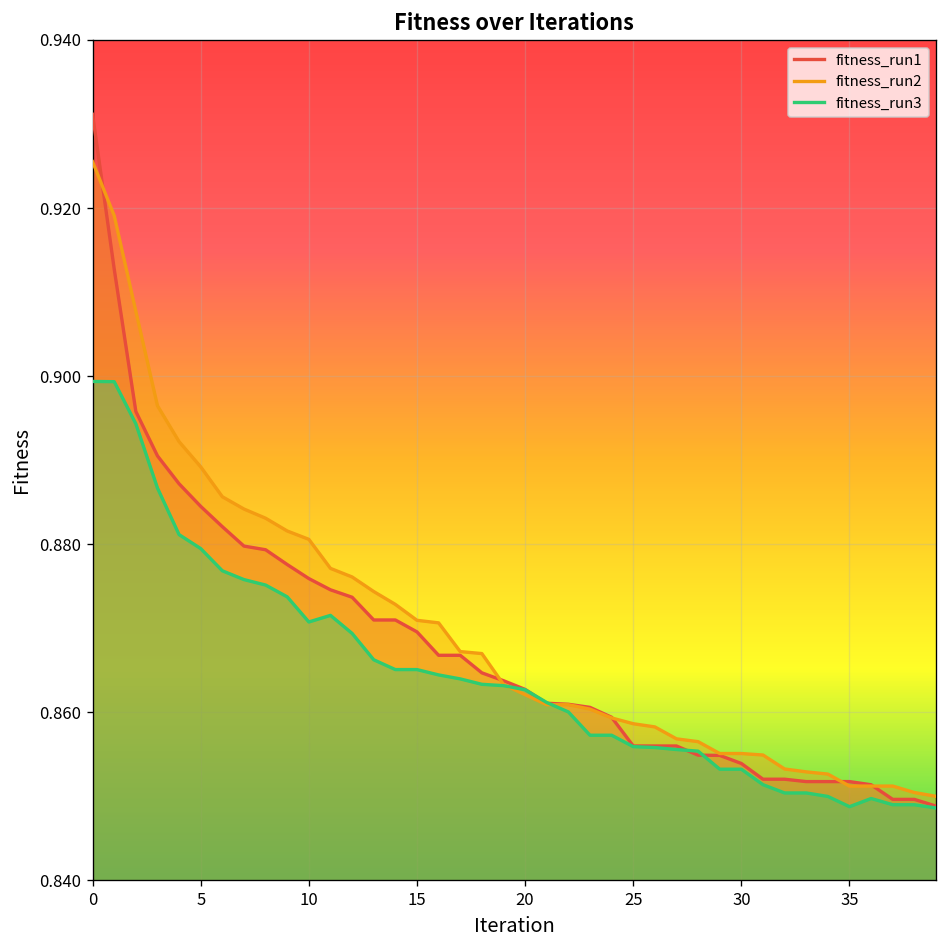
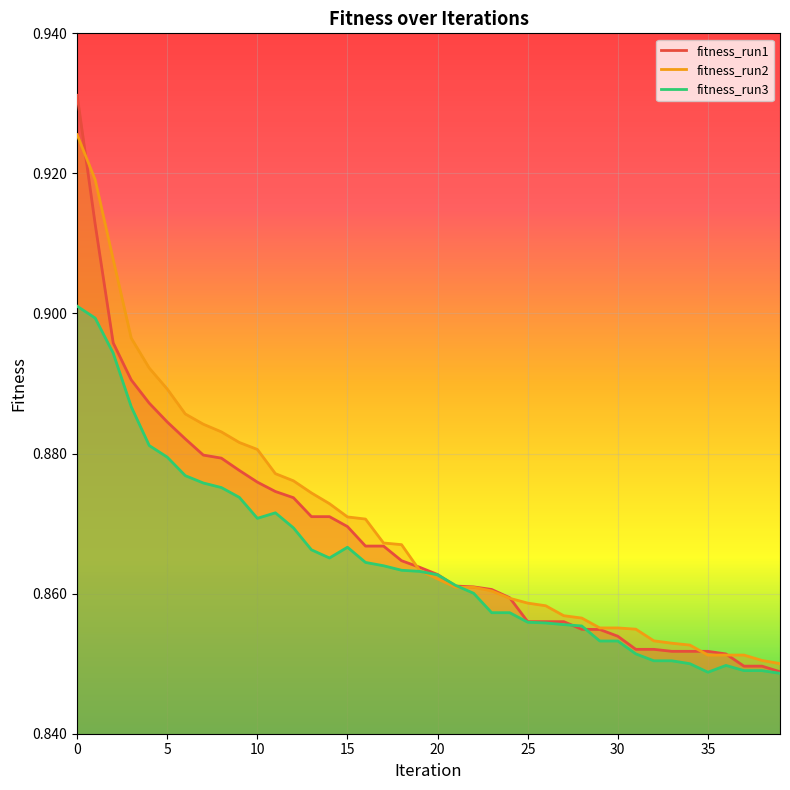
fitness_run3, 0: 0.899 -> 0.901
fitness_run3, 15: 0.865 -> 0.867
